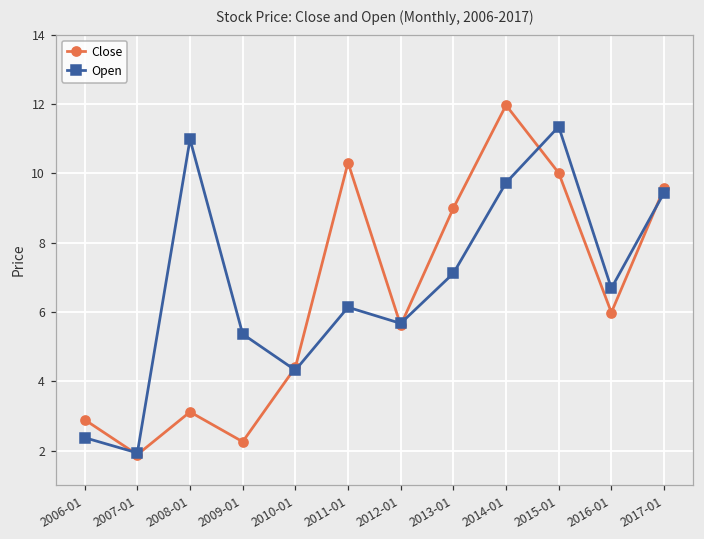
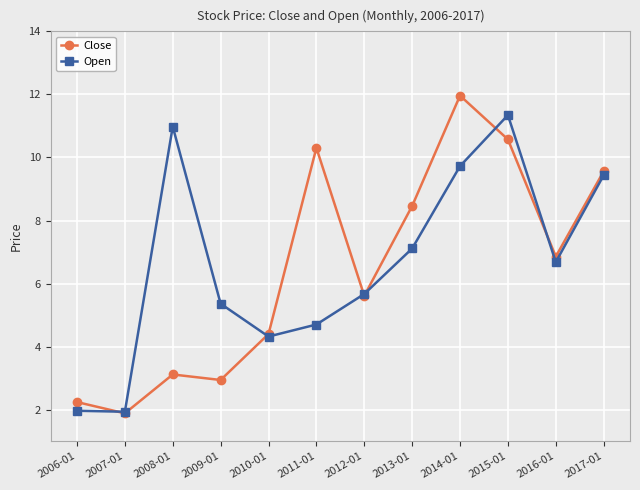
Close, 2006-01: 2.9 -> 2.2
Open, 2006-01: 2.4 -> 2.0
Close, 2009-01: 2.3 -> 2.9
Open, 2011-01: 6.1 -> 4.7
Close, 2013-01: 9.0 -> 8.5
Close, 2015-01: 10.0 -> 10.6
Close, 2016-01: 6.0 -> 6.9
